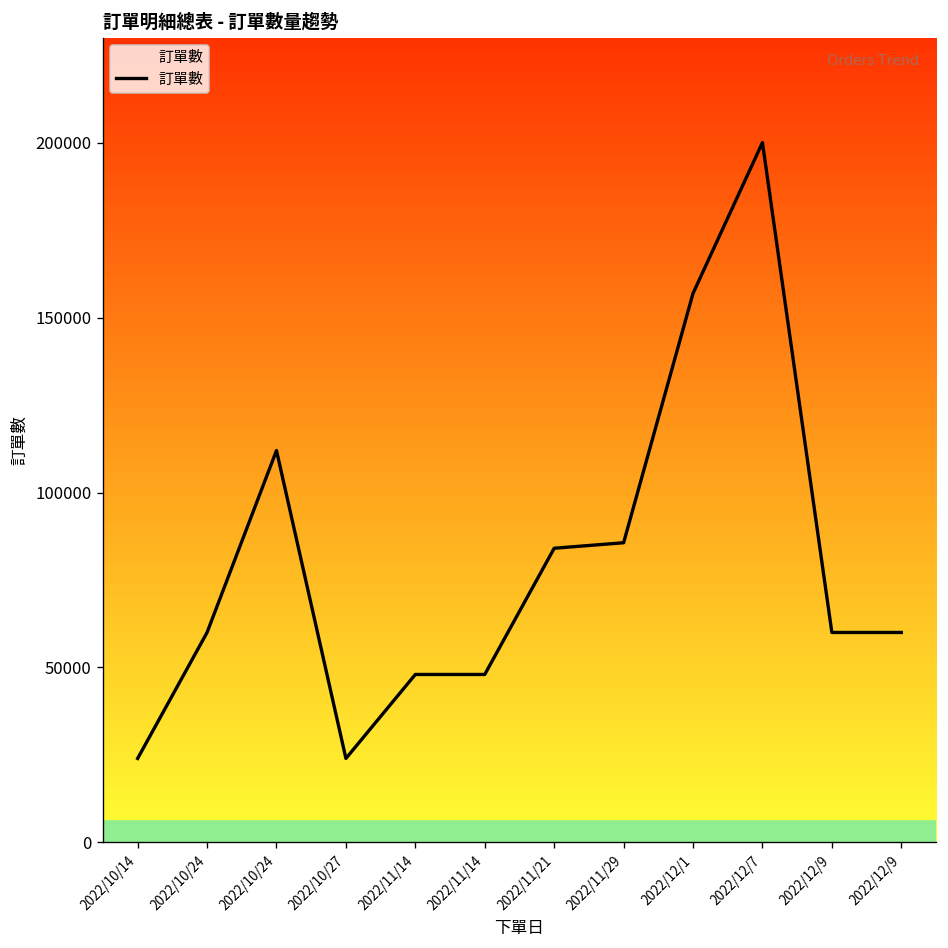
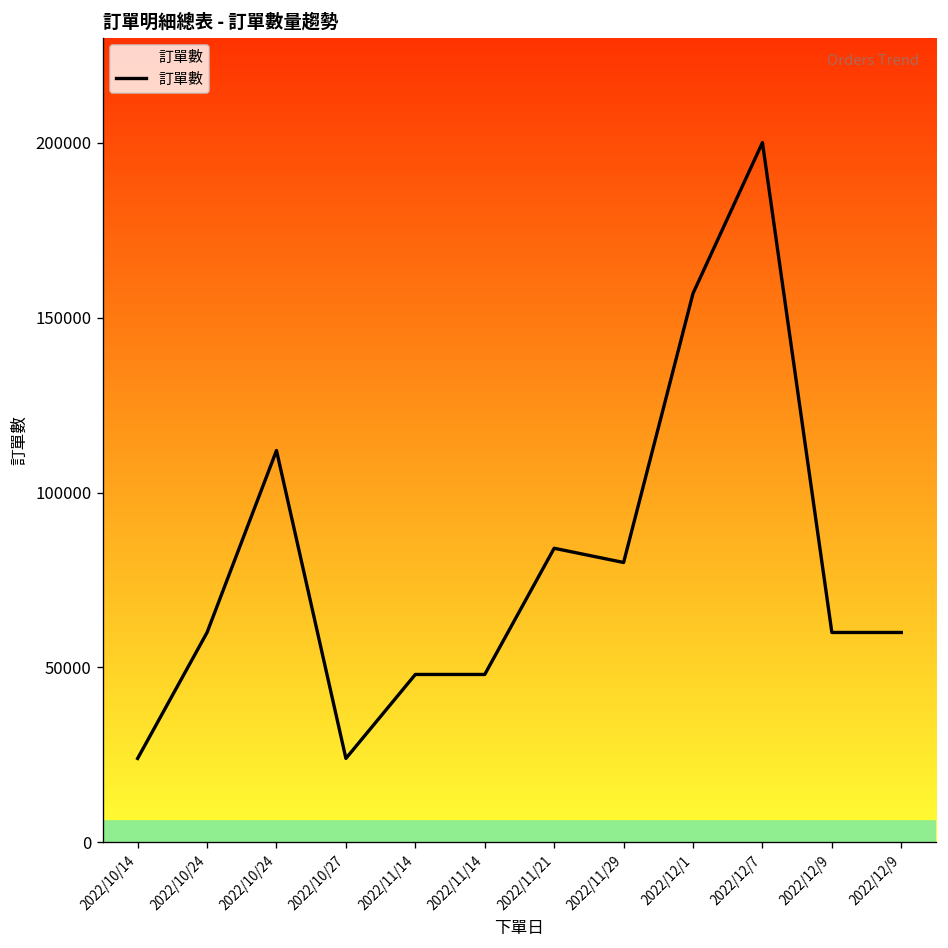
2022/11/29: 86000 -> 80000
